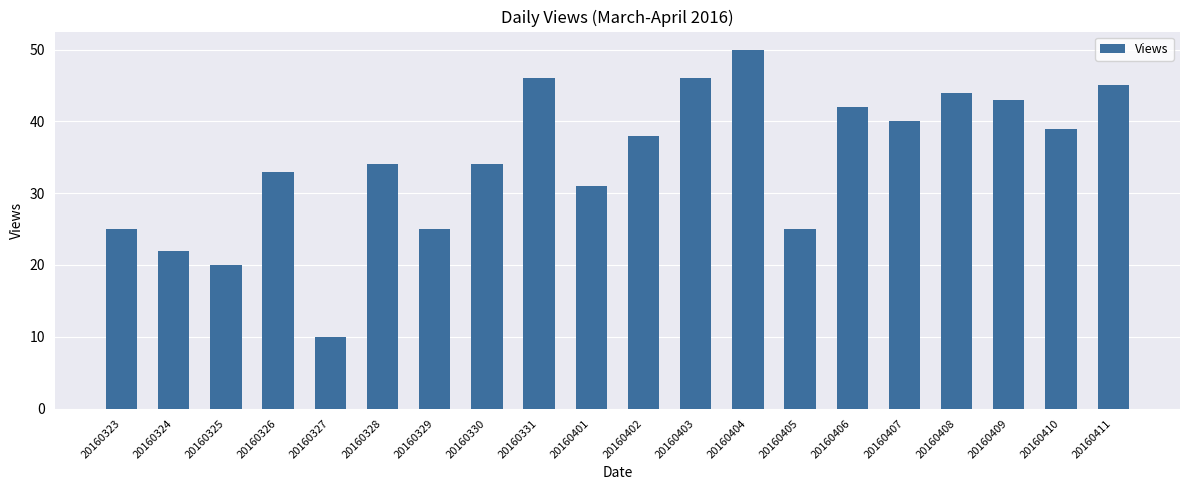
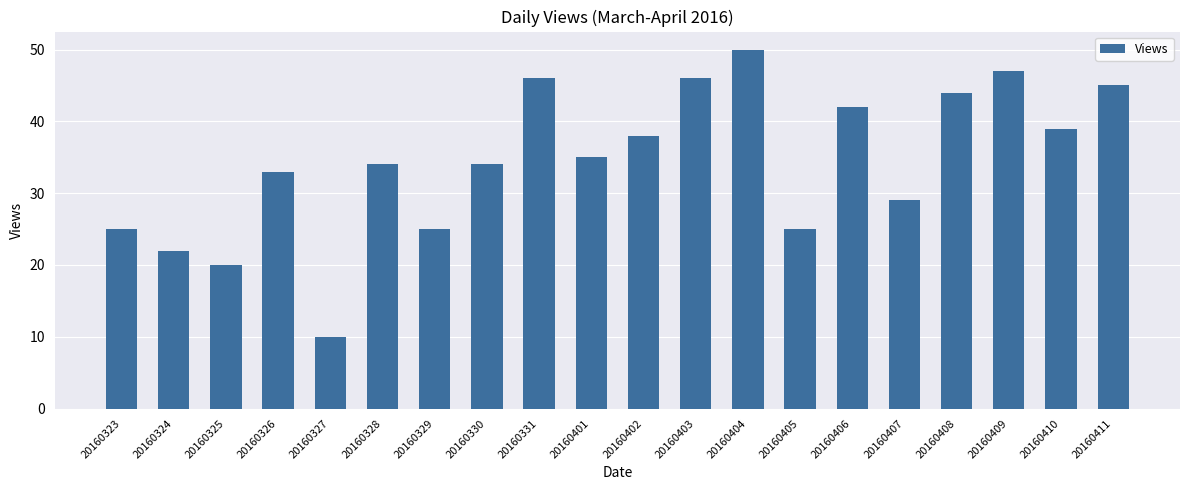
20160401: 31 -> 35
20160407: 40 -> 29
20160409: 43 -> 47
